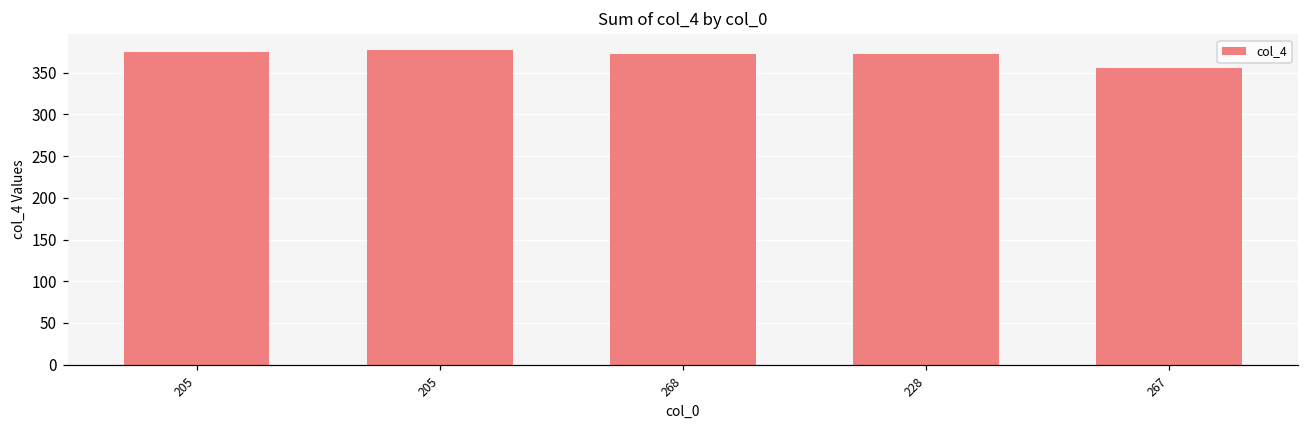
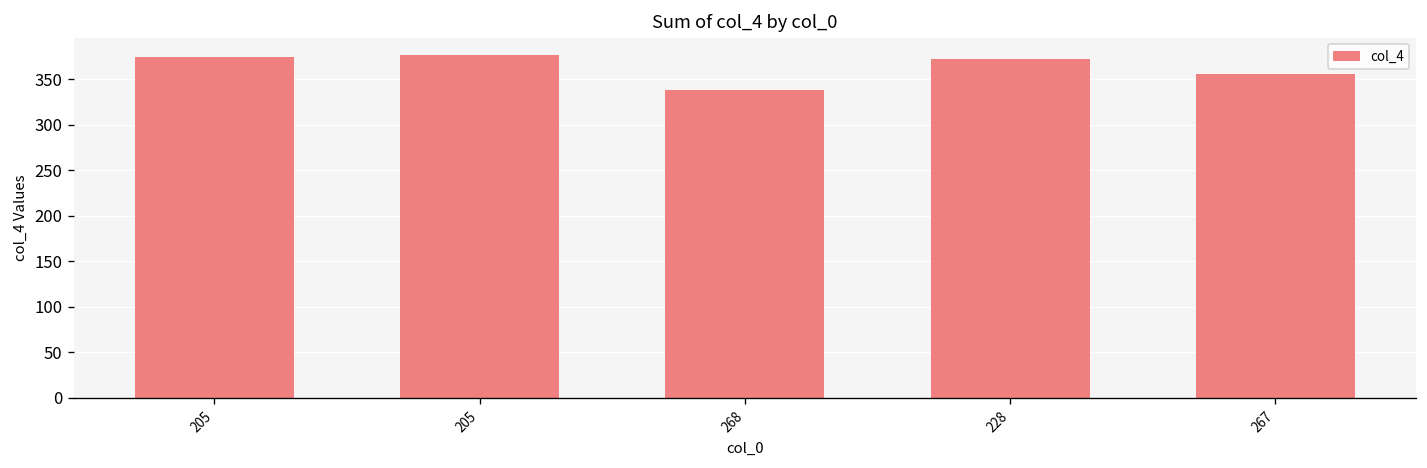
268: 370 -> 340
